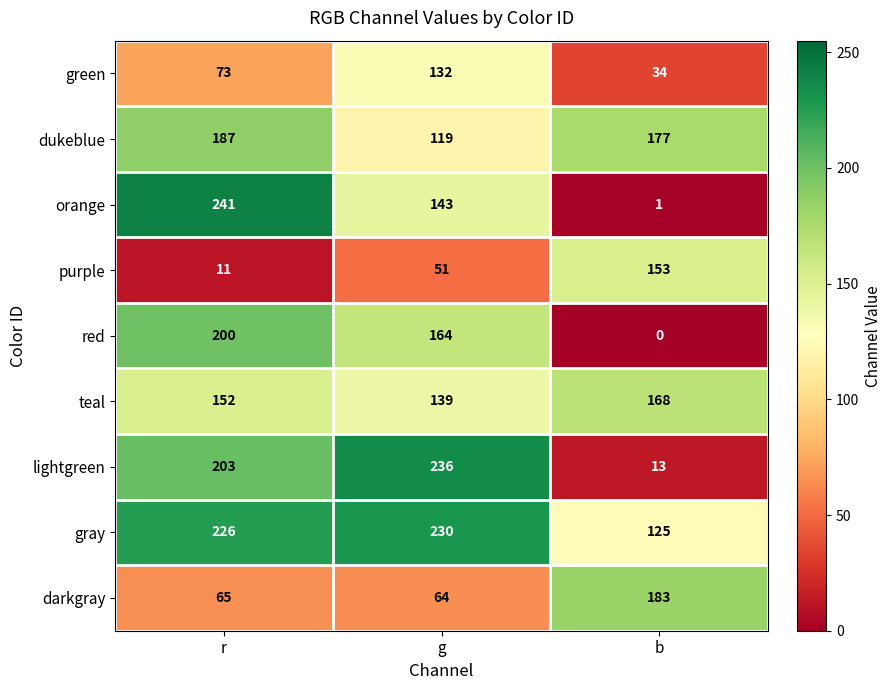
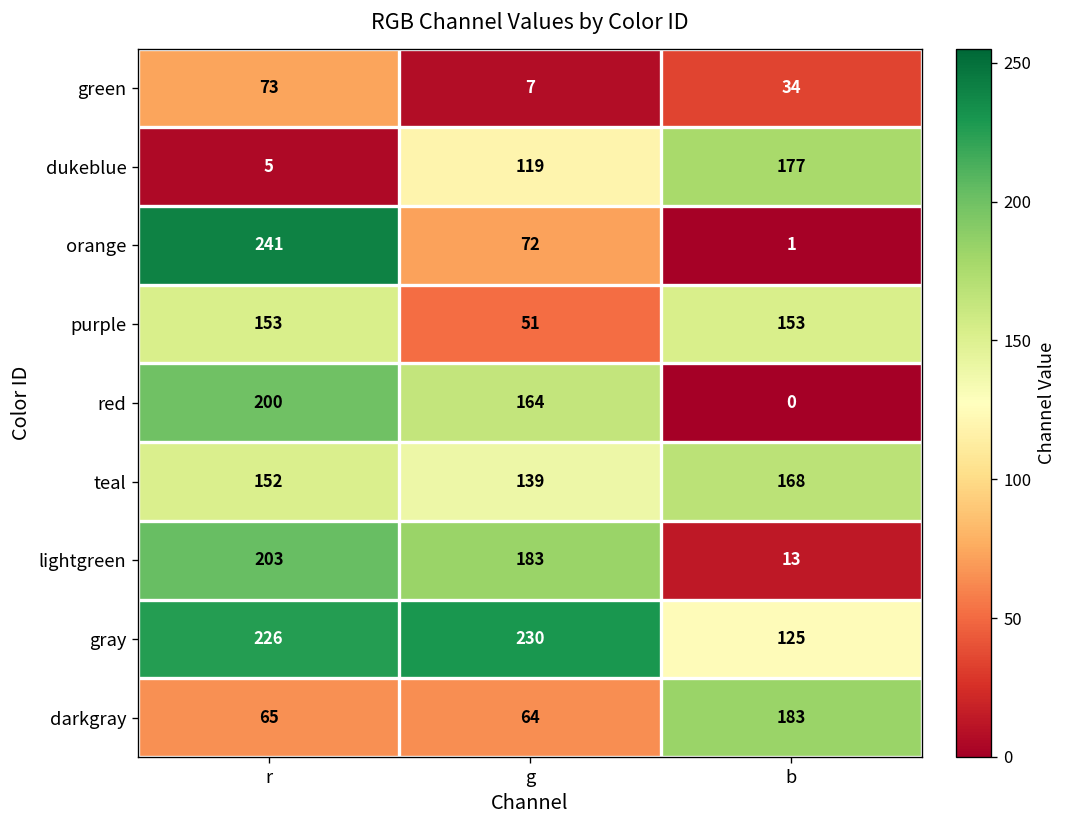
green, g: 132 -> 7
dukeblue, r: 187 -> 5
orange, g: 143 -> 72
purple, r: 11 -> 153
lightgreen, g: 236 -> 183
